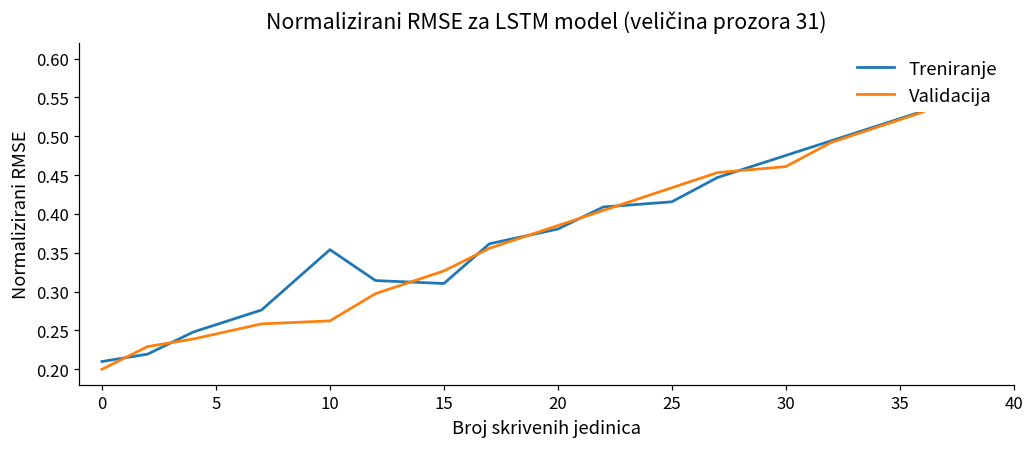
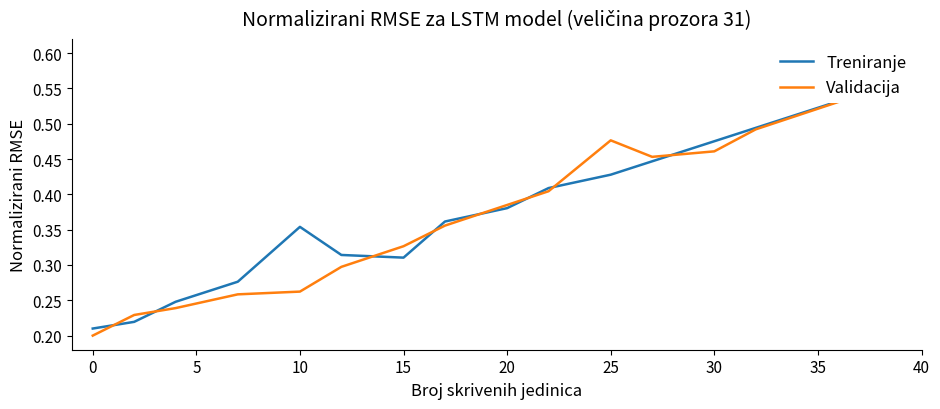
Treniranje, 25: 0.42 -> 0.43
Validacija, 25: 0.43 -> 0.48
